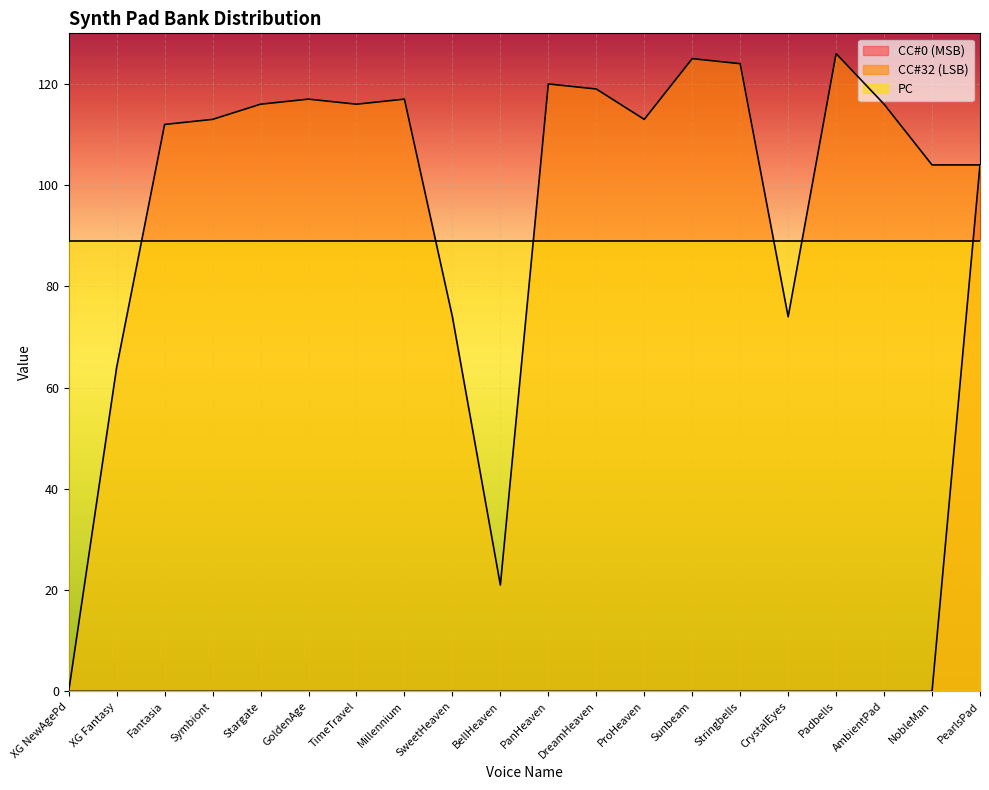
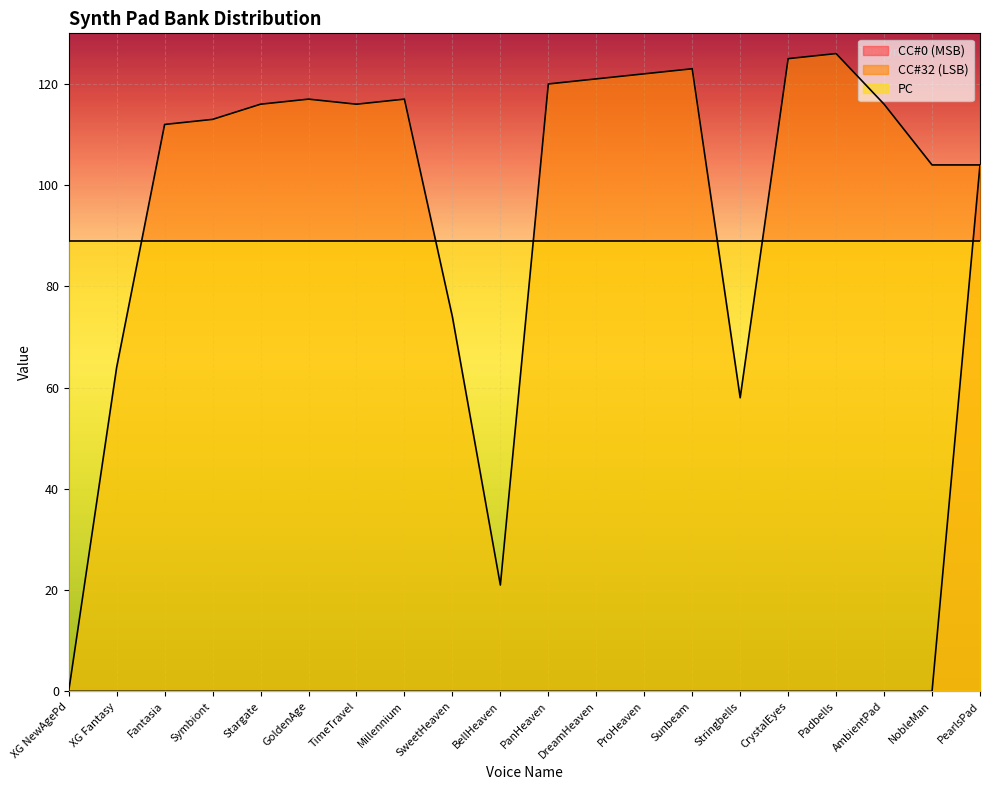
CC#32 (LSB), DreamHeaven: 119 -> 121
CC#32 (LSB), ProHeaven: 113 -> 122
CC#32 (LSB), Sunbeam: 125 -> 123
CC#32 (LSB), Stringbells: 124 -> 58
CC#32 (LSB), CrystalEyes: 74 -> 125
